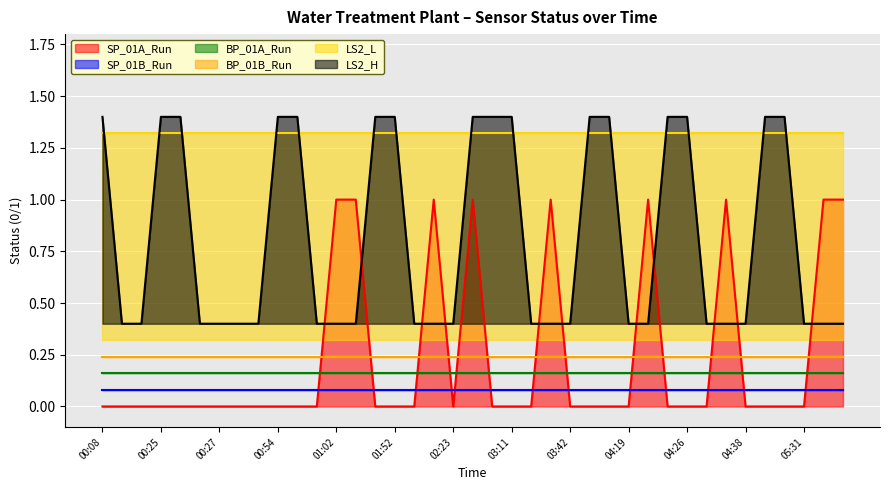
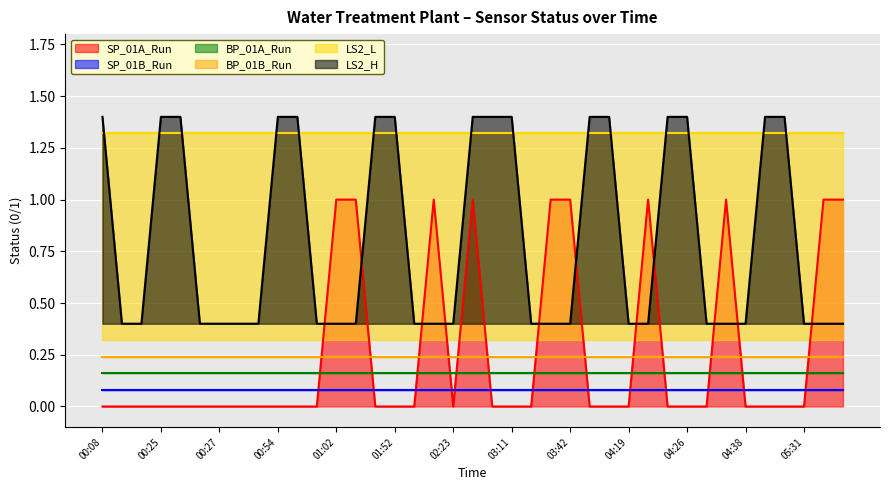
SP_01A_Run, 03:42: 0 -> 1
